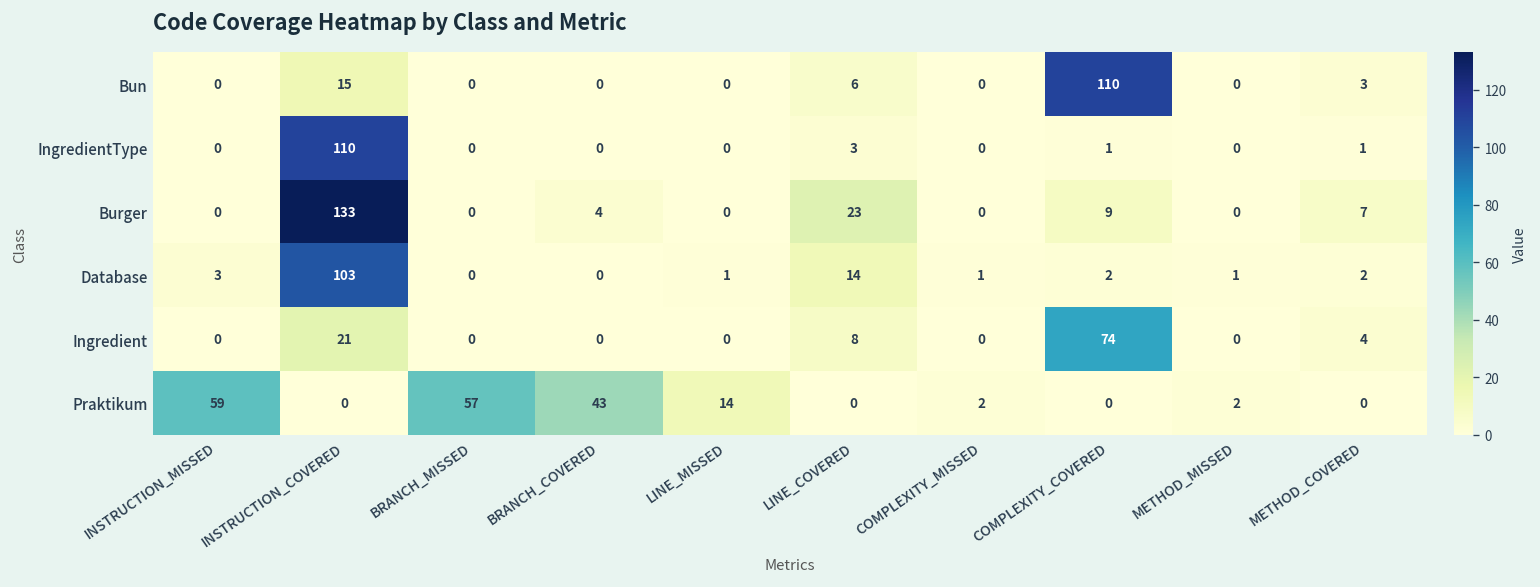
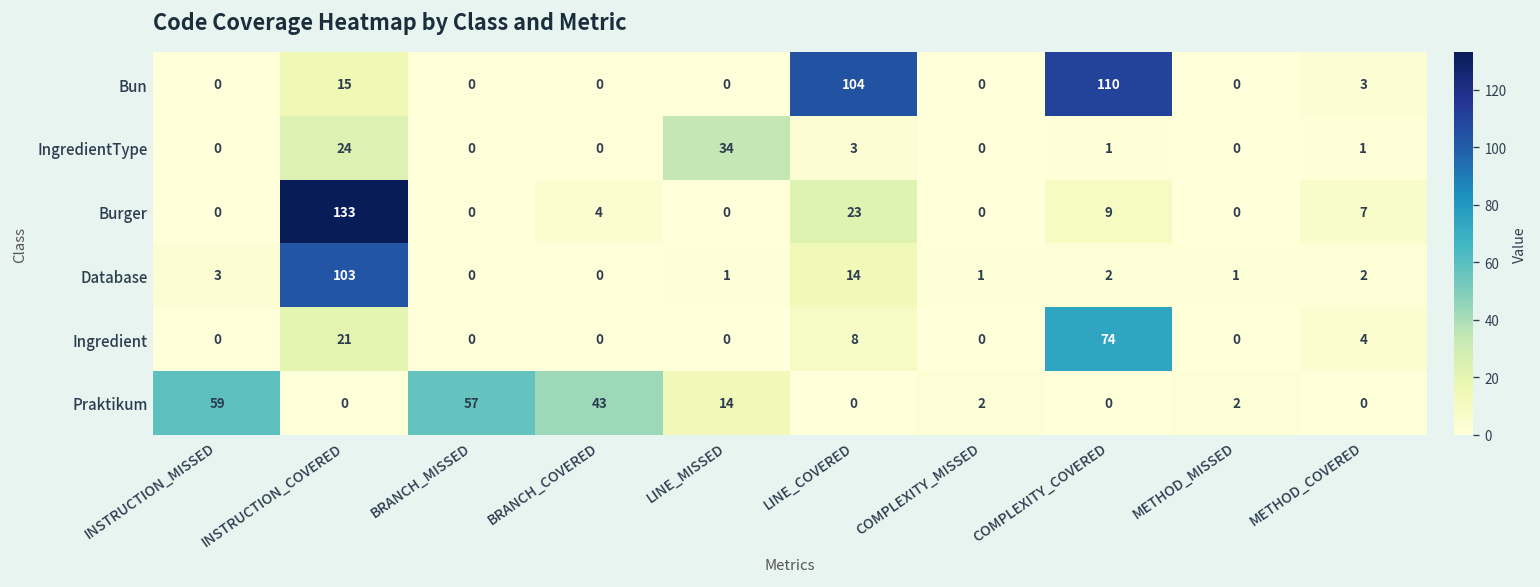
Bun, LINE_COVERED: 6 -> 104
IngredientType, INSTRUCTION_COVERED: 110 -> 24
IngredientType, LINE_MISSED: 0 -> 34
